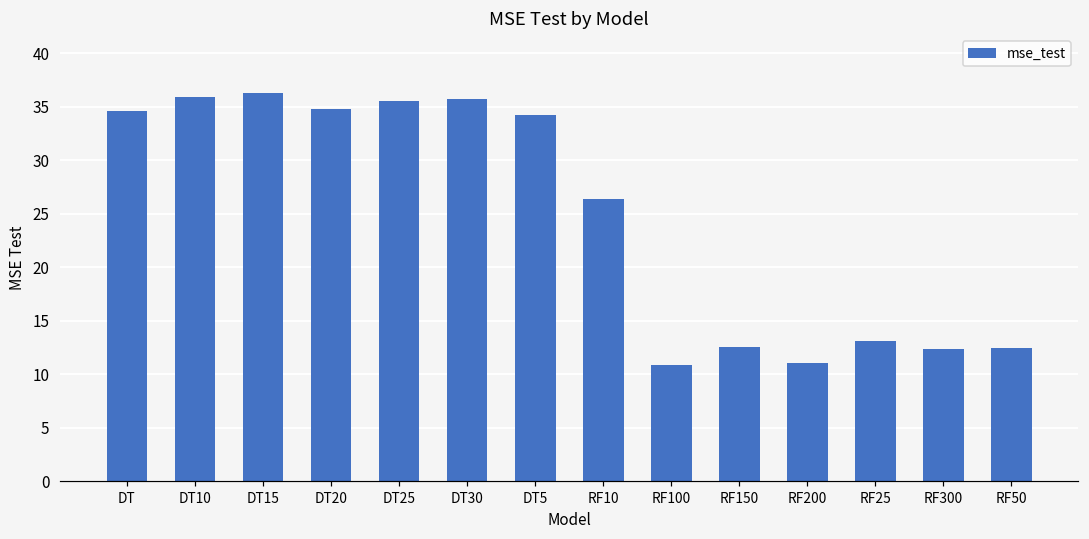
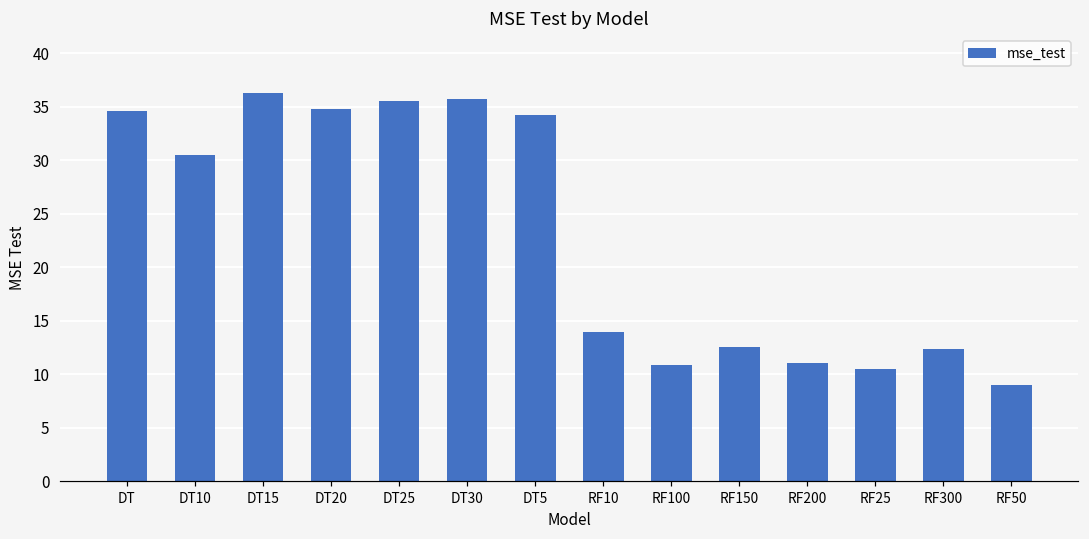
DT10: 36 -> 31
RF10: 26 -> 14
RF25: 13 -> 11
RF50: 12 -> 9
